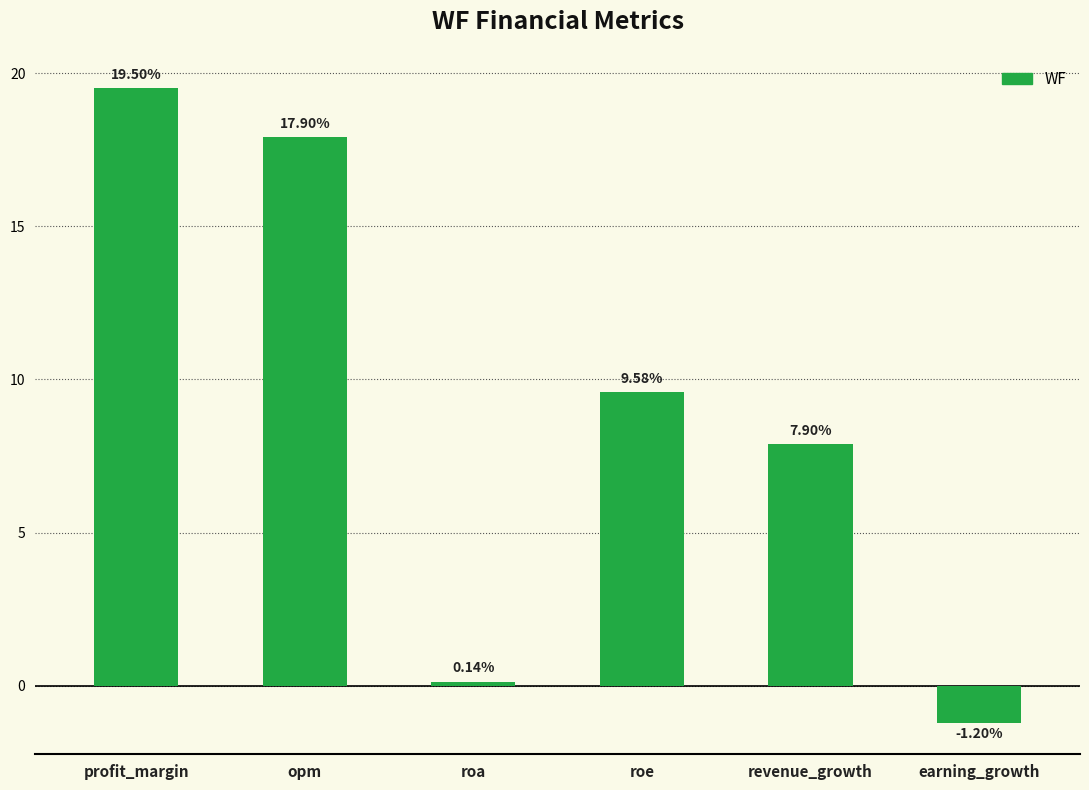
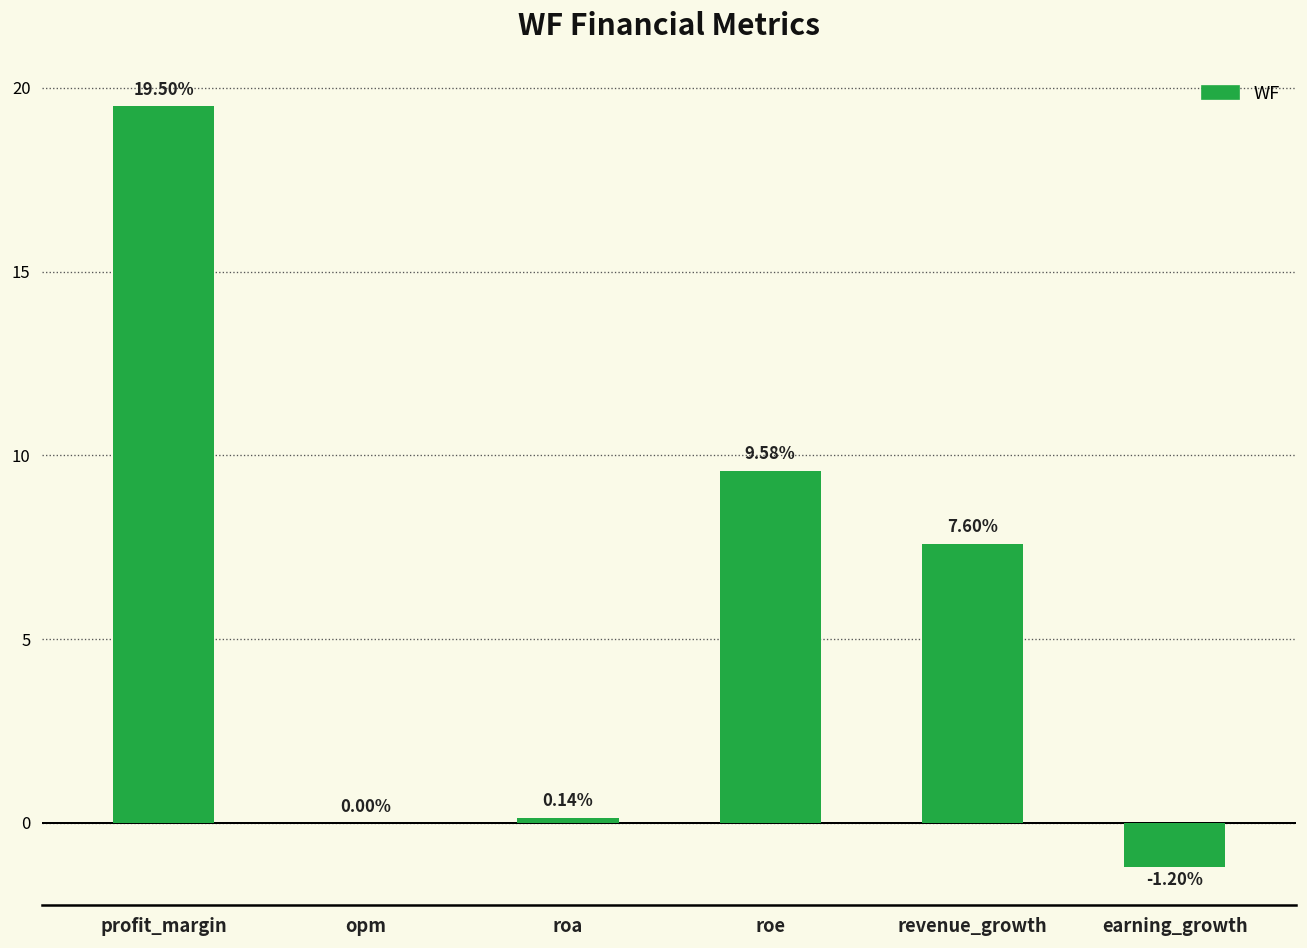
opm: 17.90% -> 0.00%
revenue_growth: 7.90% -> 7.60%
